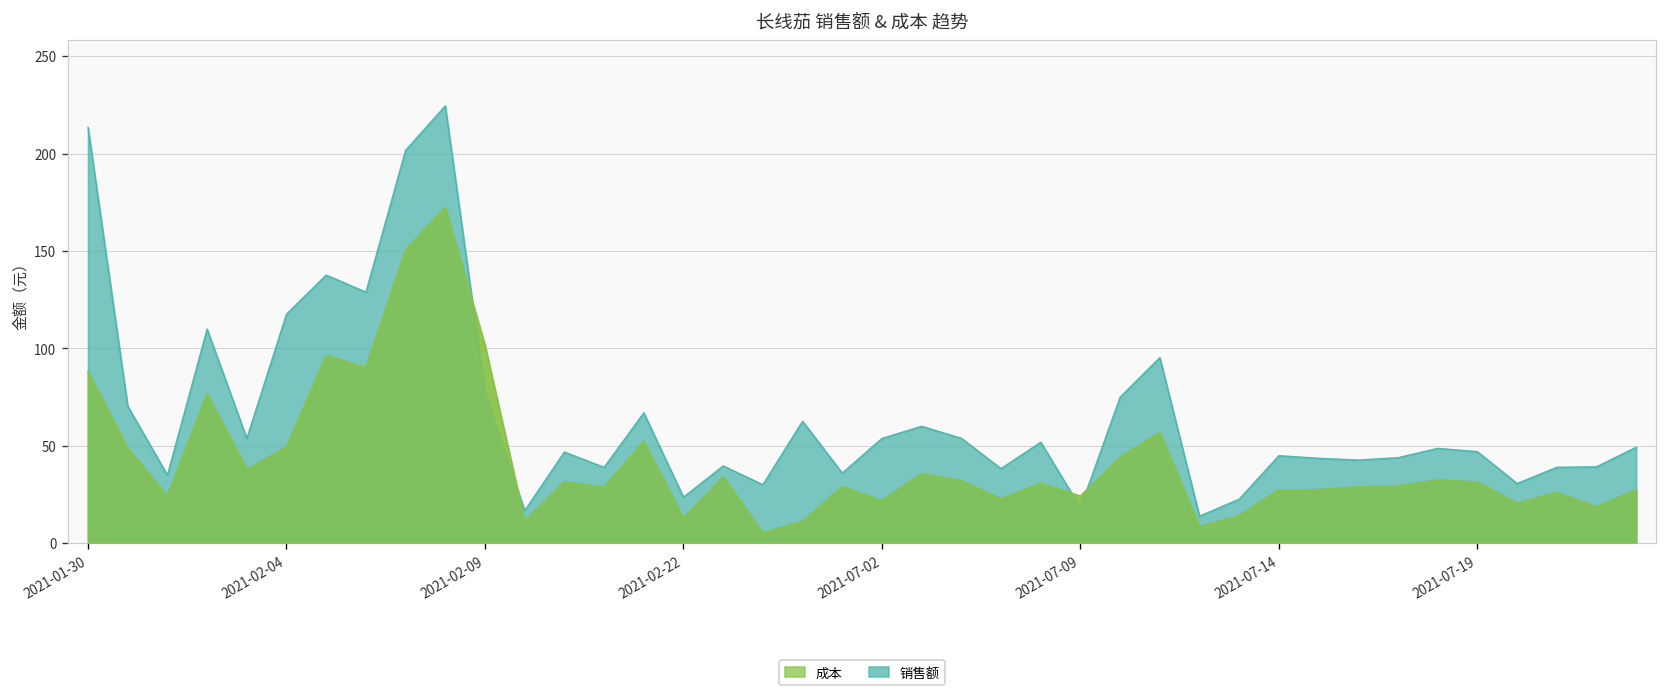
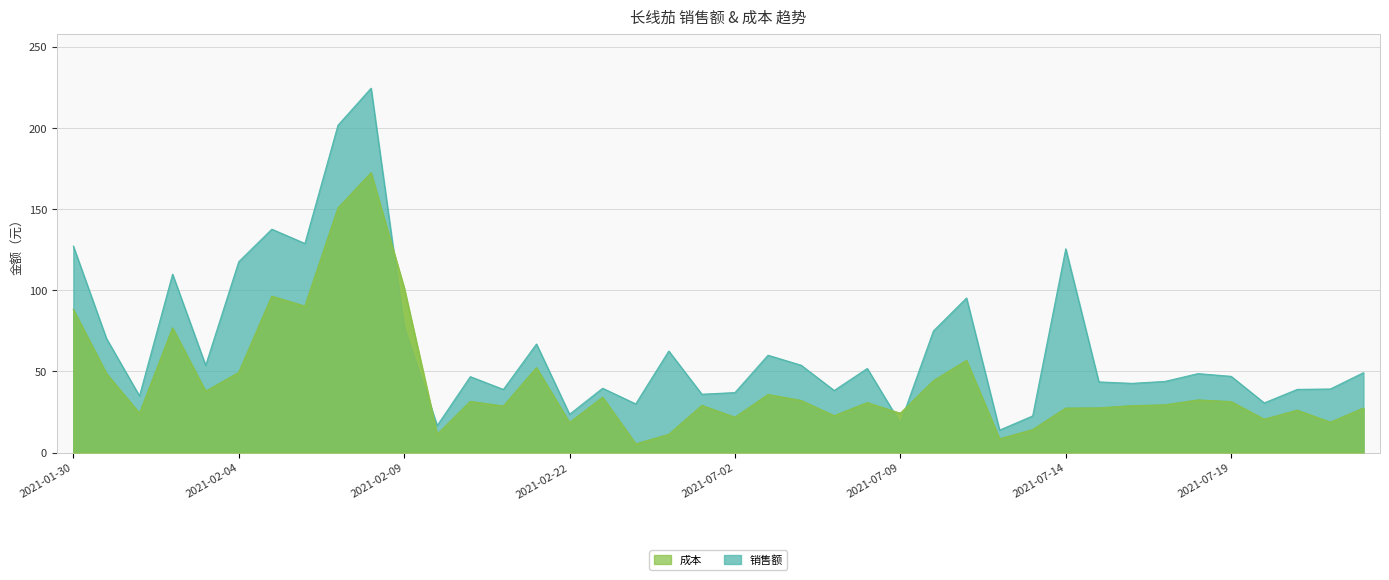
销售额, 2021-01-30: 214 -> 127
成本, 2021-02-22: 13 -> 18
销售额, 2021-07-02: 54 -> 37
销售额, 2021-07-14: 45 -> 126
